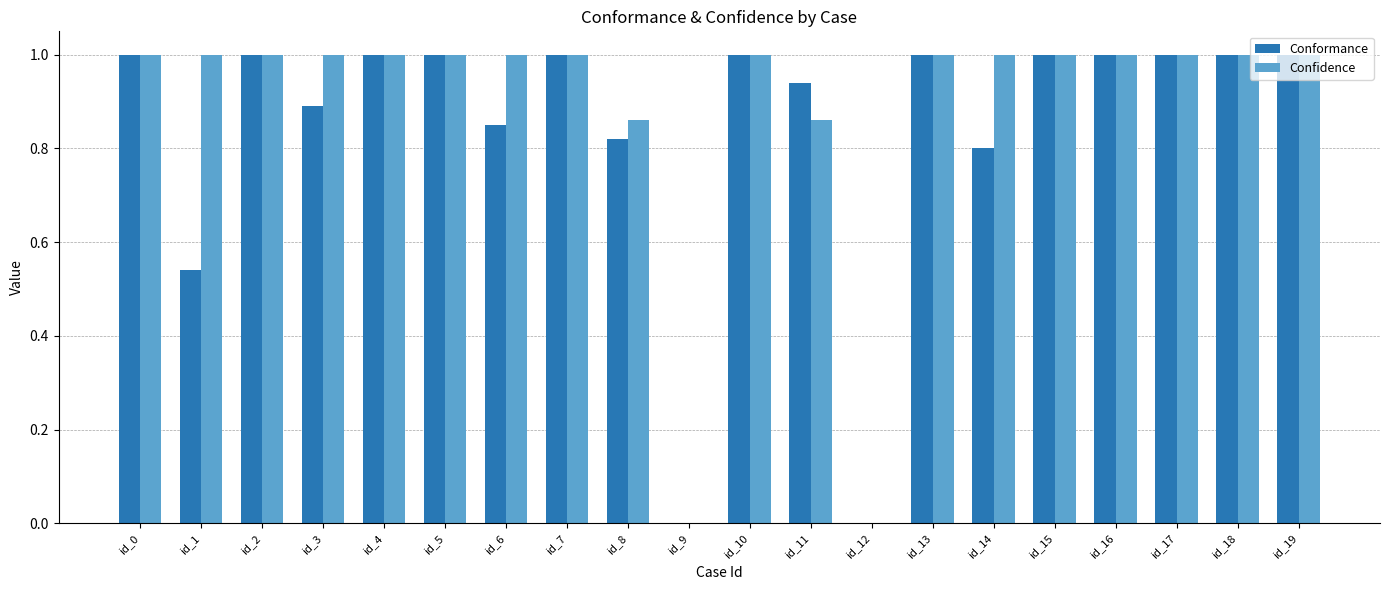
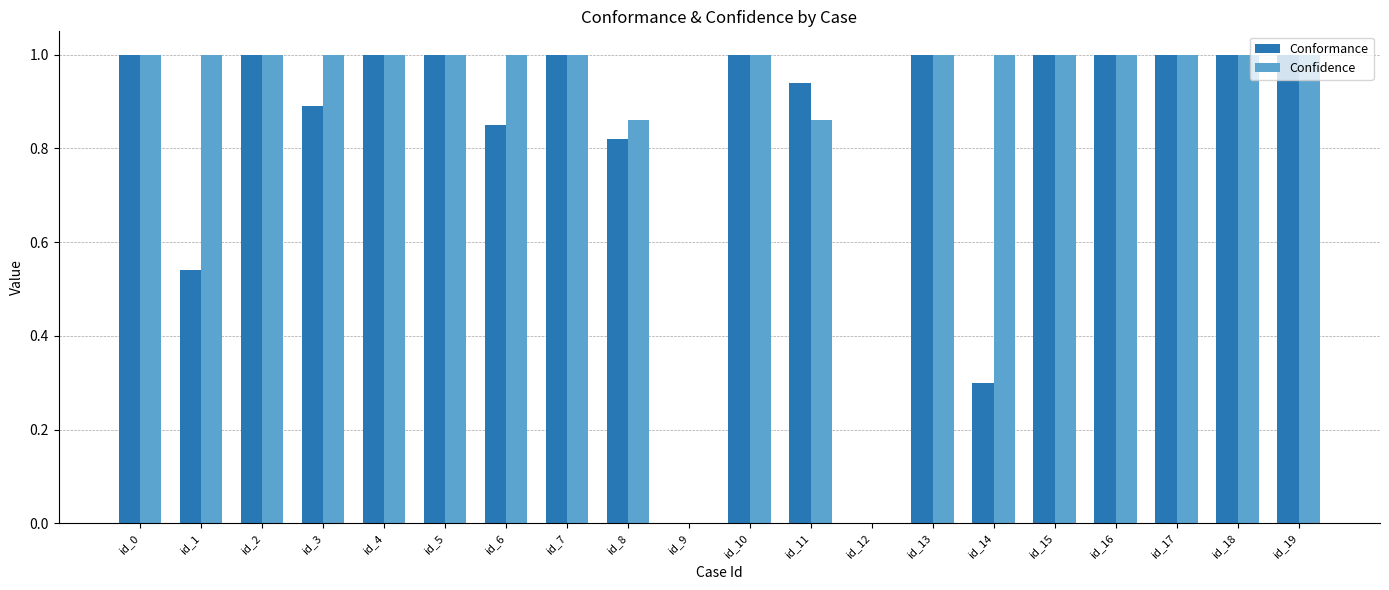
Conformance, id_14: 0.8 -> 0.3
